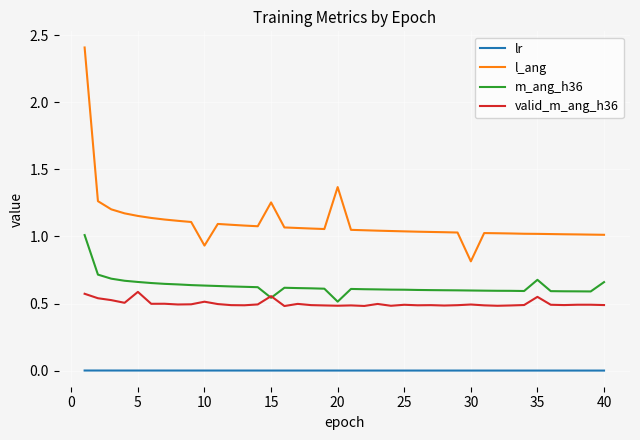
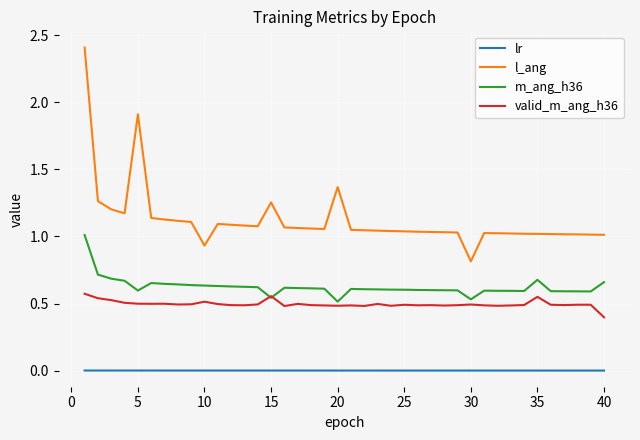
l_ang, 5: 1.15 -> 1.91
m_ang_h36, 5: 0.66 -> 0.60
valid_m_ang_h36, 5: 0.59 -> 0.50
m_ang_h36, 30: 0.60 -> 0.53
valid_m_ang_h36, 40: 0.49 -> 0.40
